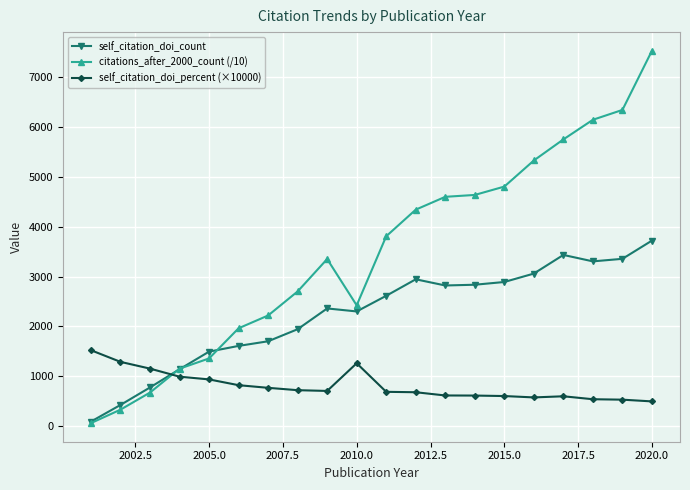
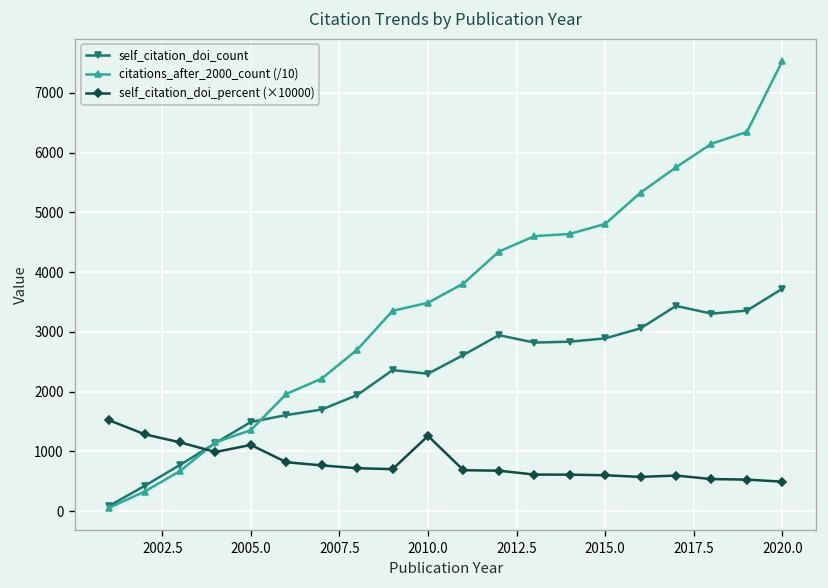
self_citation_doi_percent (×10000), 2005.0: 900 -> 1100
citations_after_2000_count (/10), 2010.0: 2400 -> 3500
